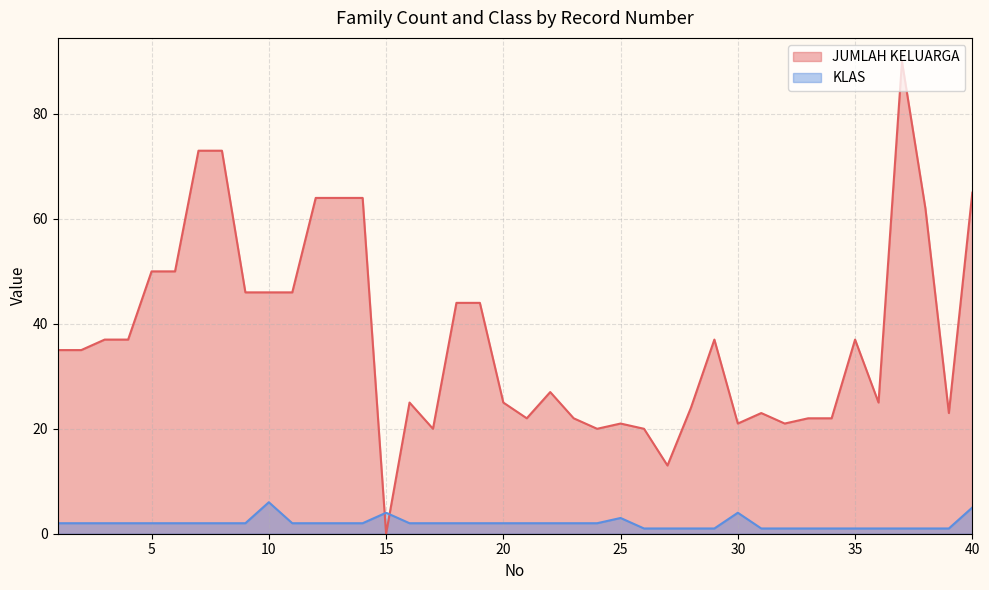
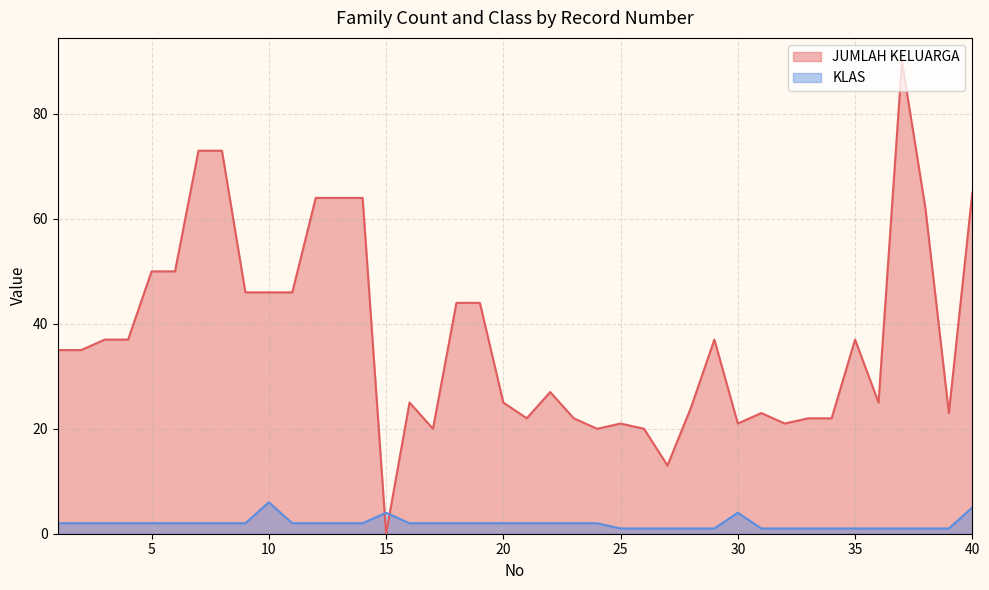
KLAS, 25: 3 -> 1
